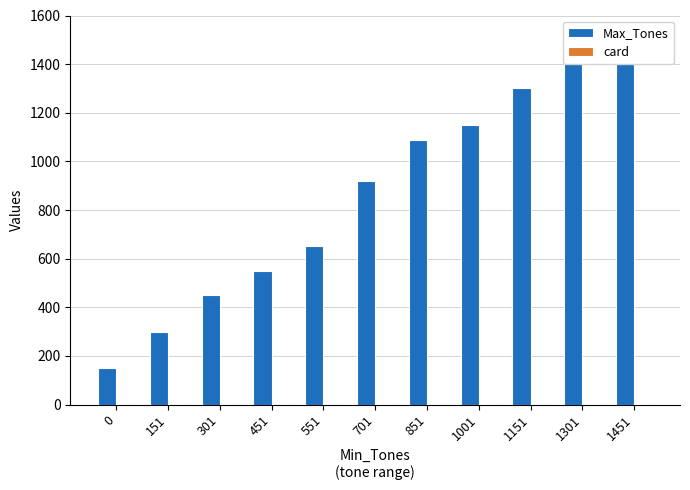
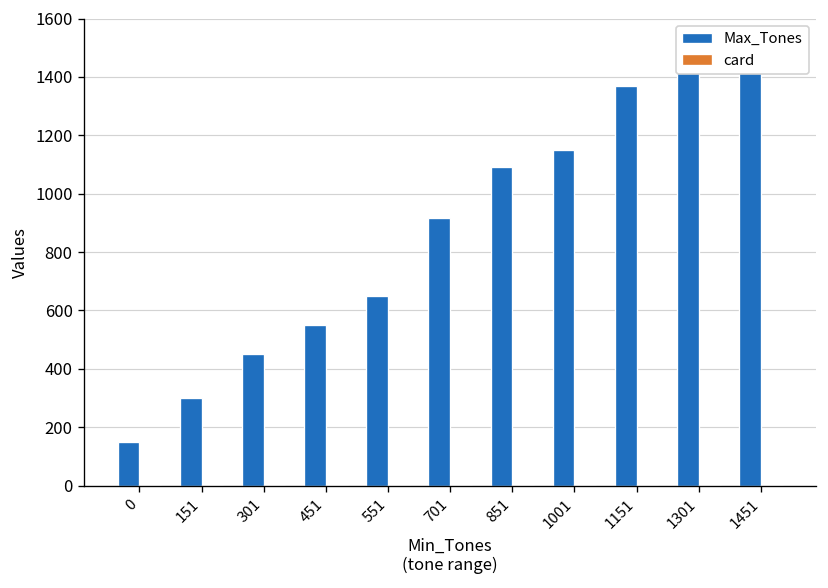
Max_Tones, 1151: 1300 -> 1370
